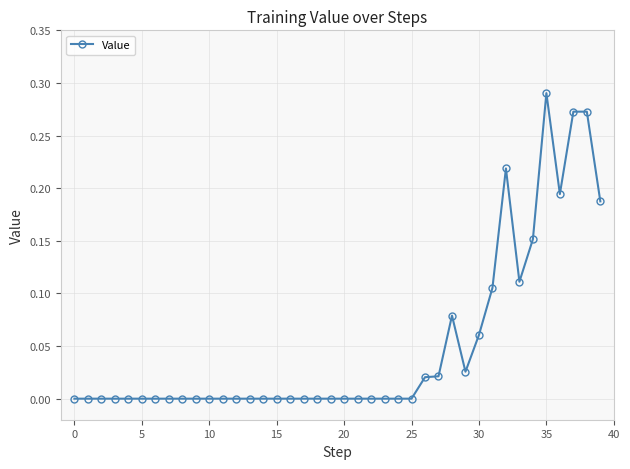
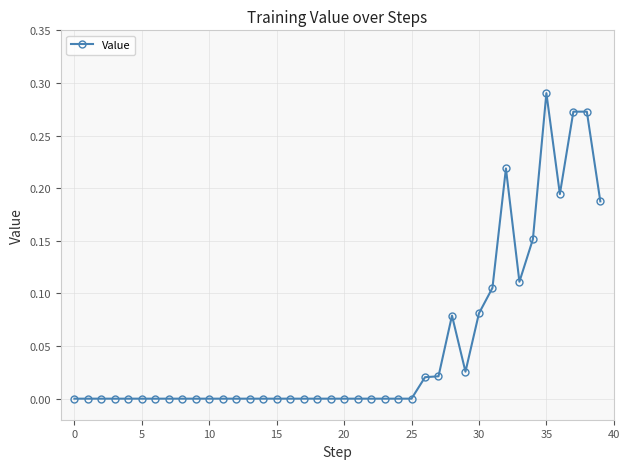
30: 0.061 -> 0.081
